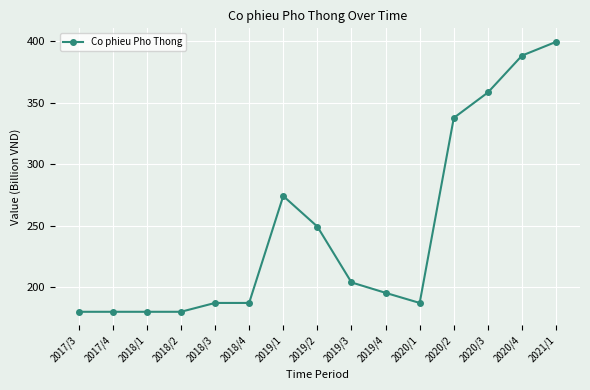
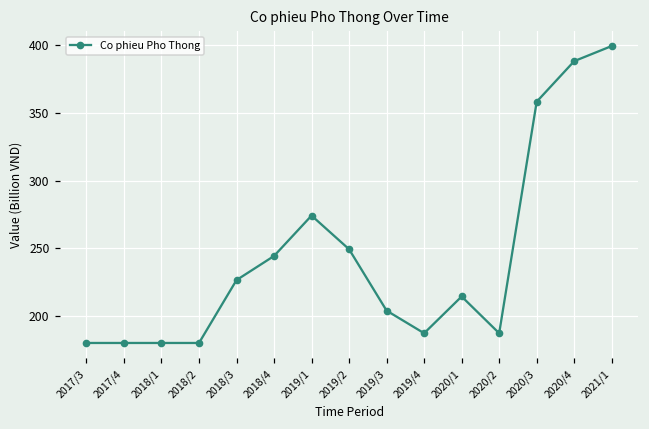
2018/3: 187 -> 227
2018/4: 187 -> 244
2019/4: 195 -> 187
2020/1: 187 -> 214
2020/2: 338 -> 187
